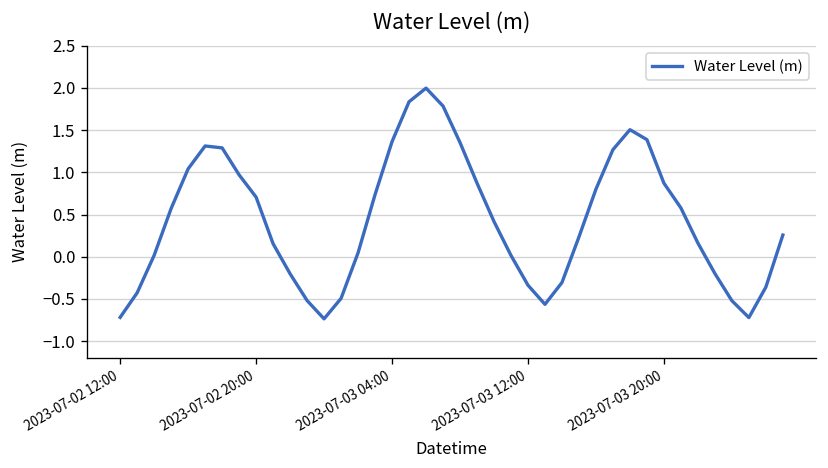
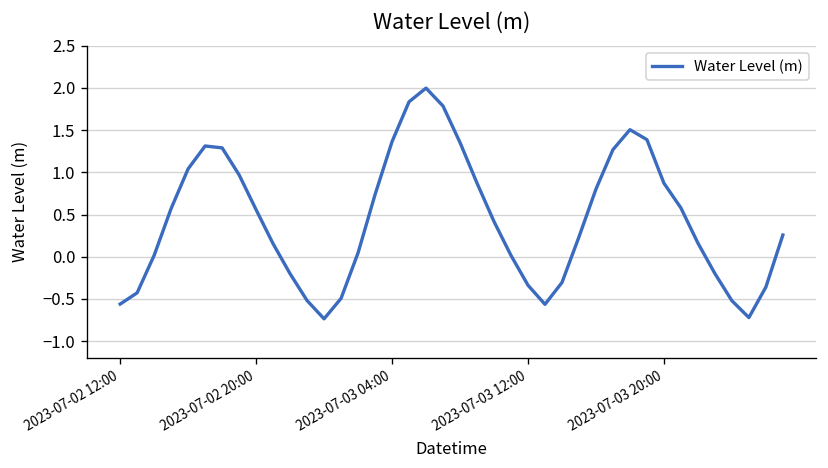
2023-07-02 12:00: -0.7 -> -0.6
2023-07-02 20:00: 0.7 -> 0.6
